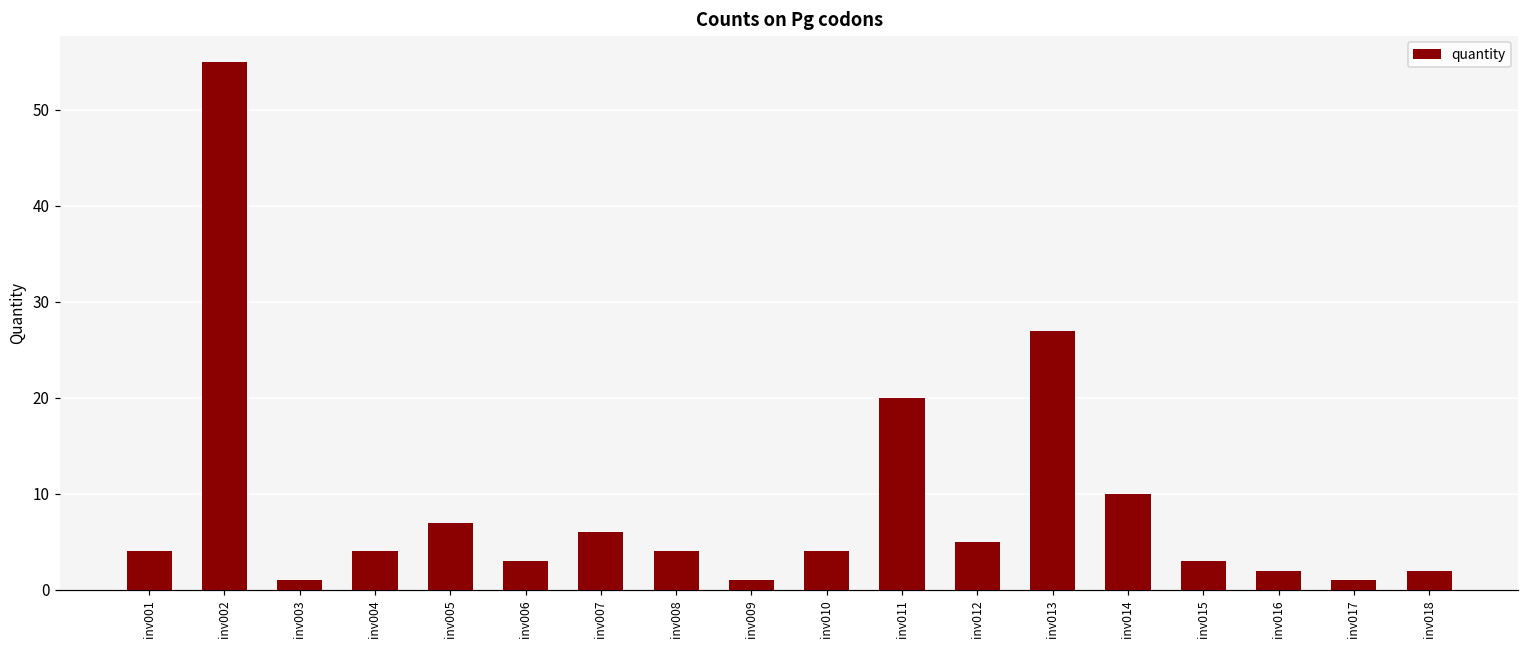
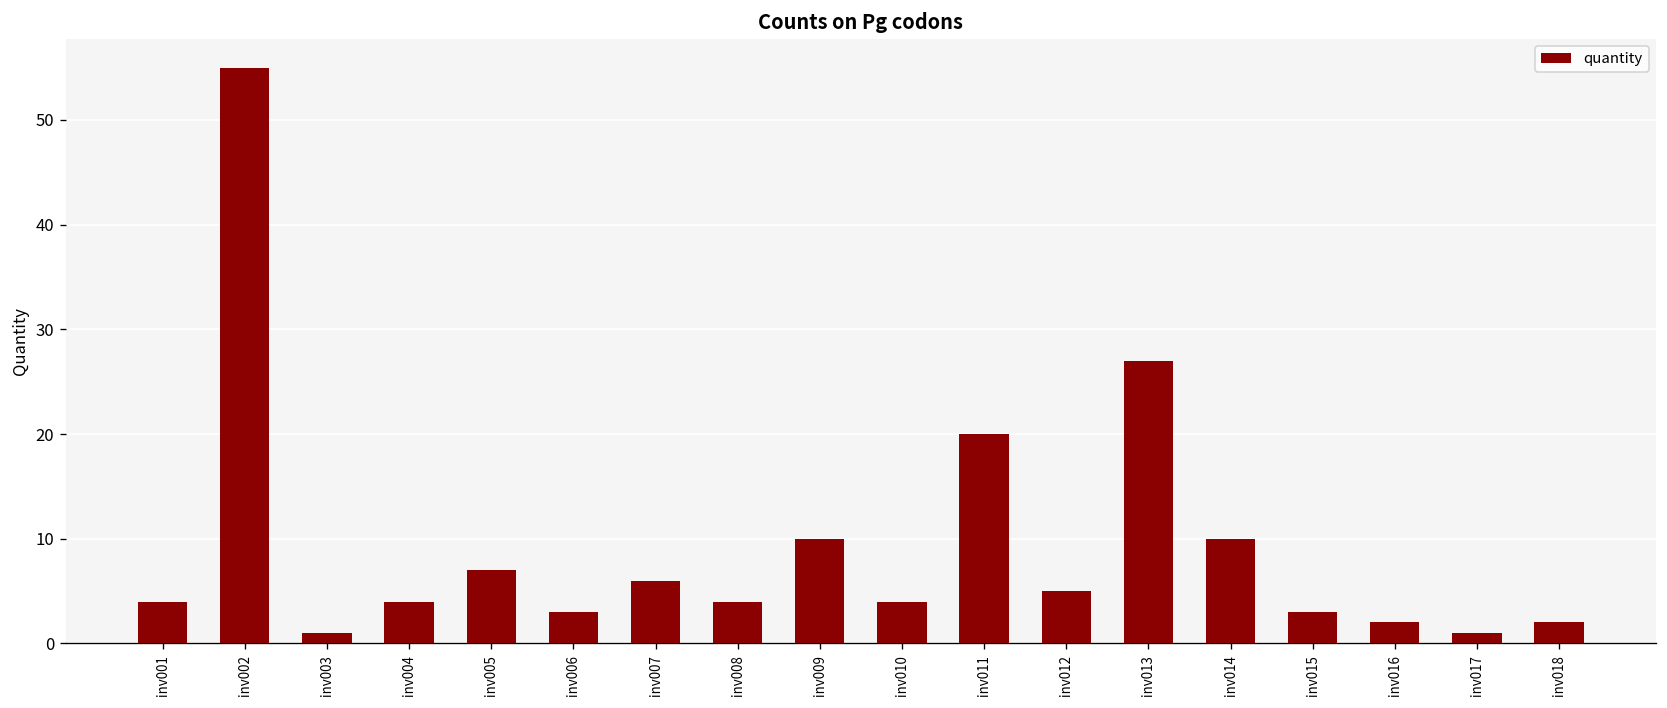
inv009: 1 -> 10
